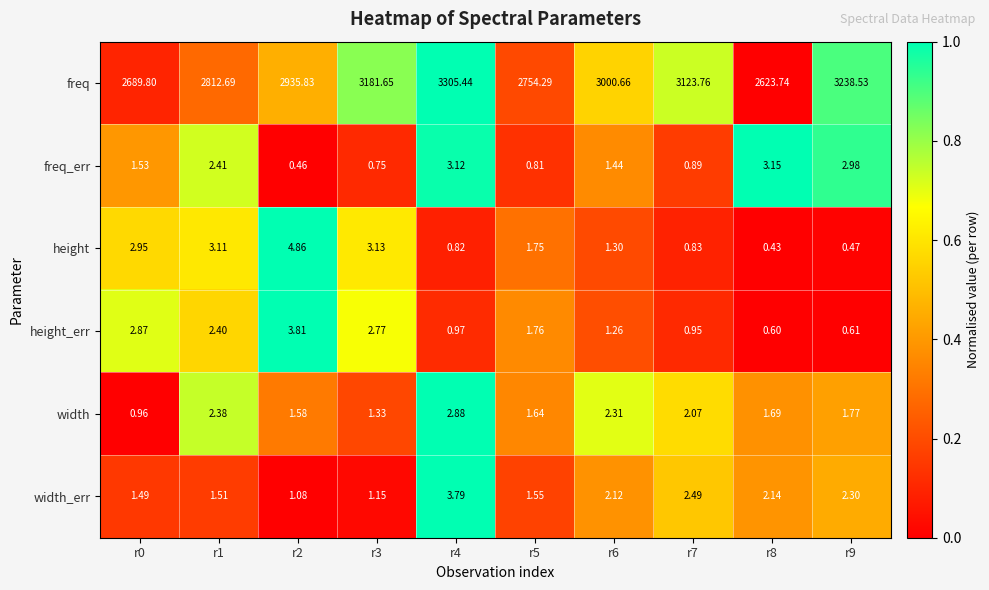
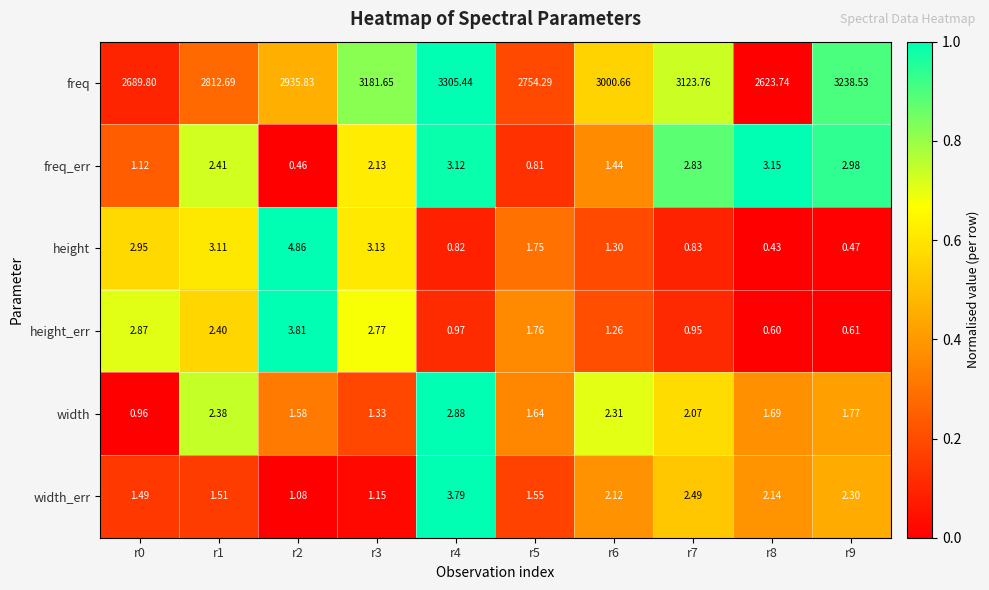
freq_err, r0: 1.53 -> 1.12
freq_err, r3: 0.75 -> 2.13
freq_err, r7: 0.89 -> 2.83
